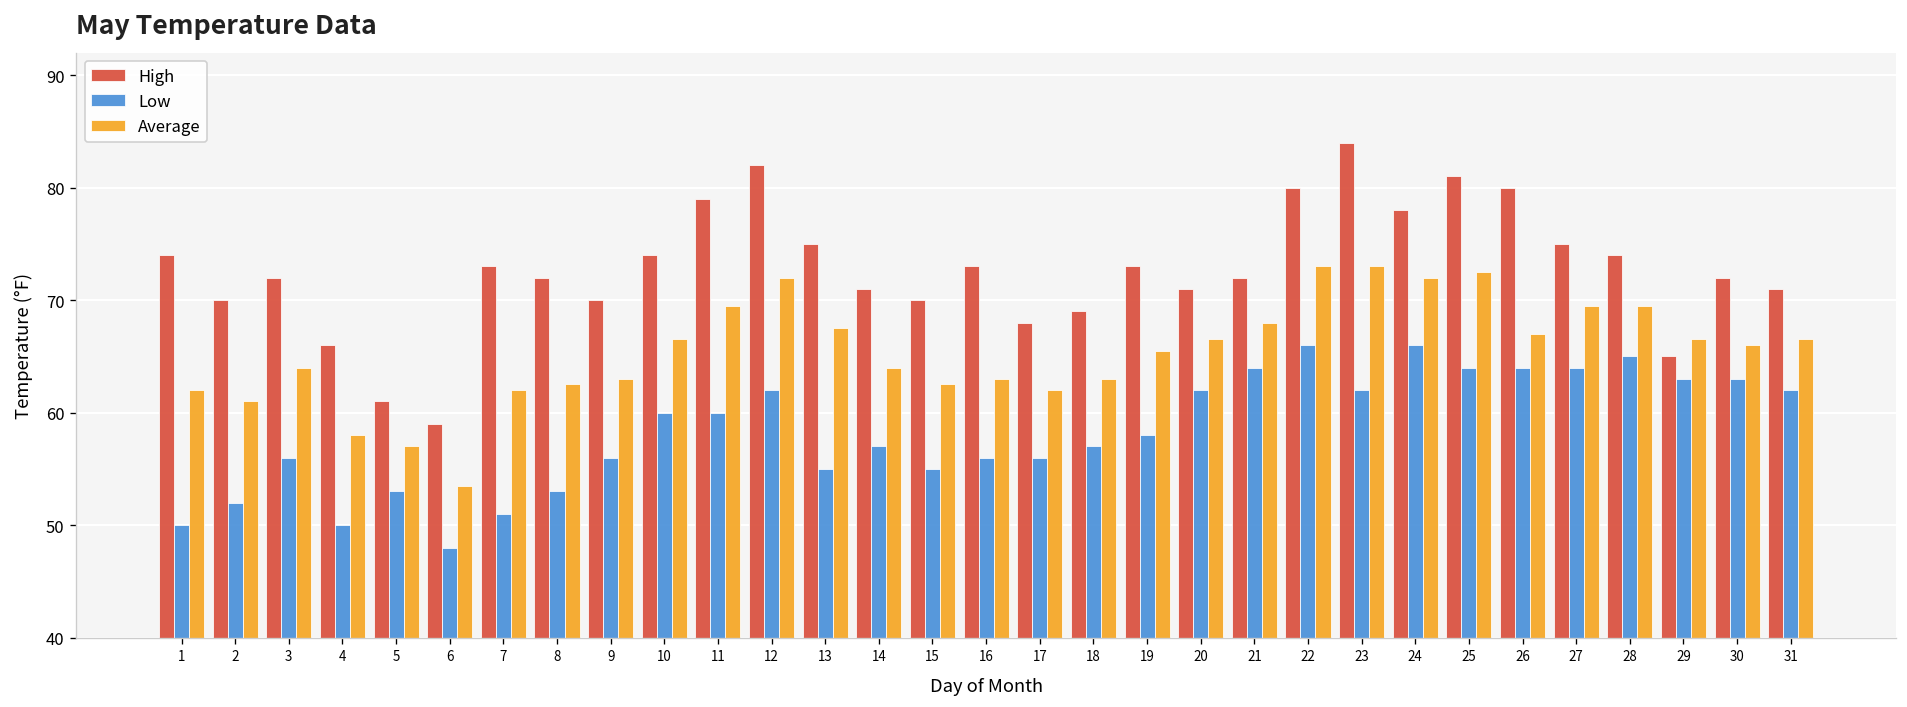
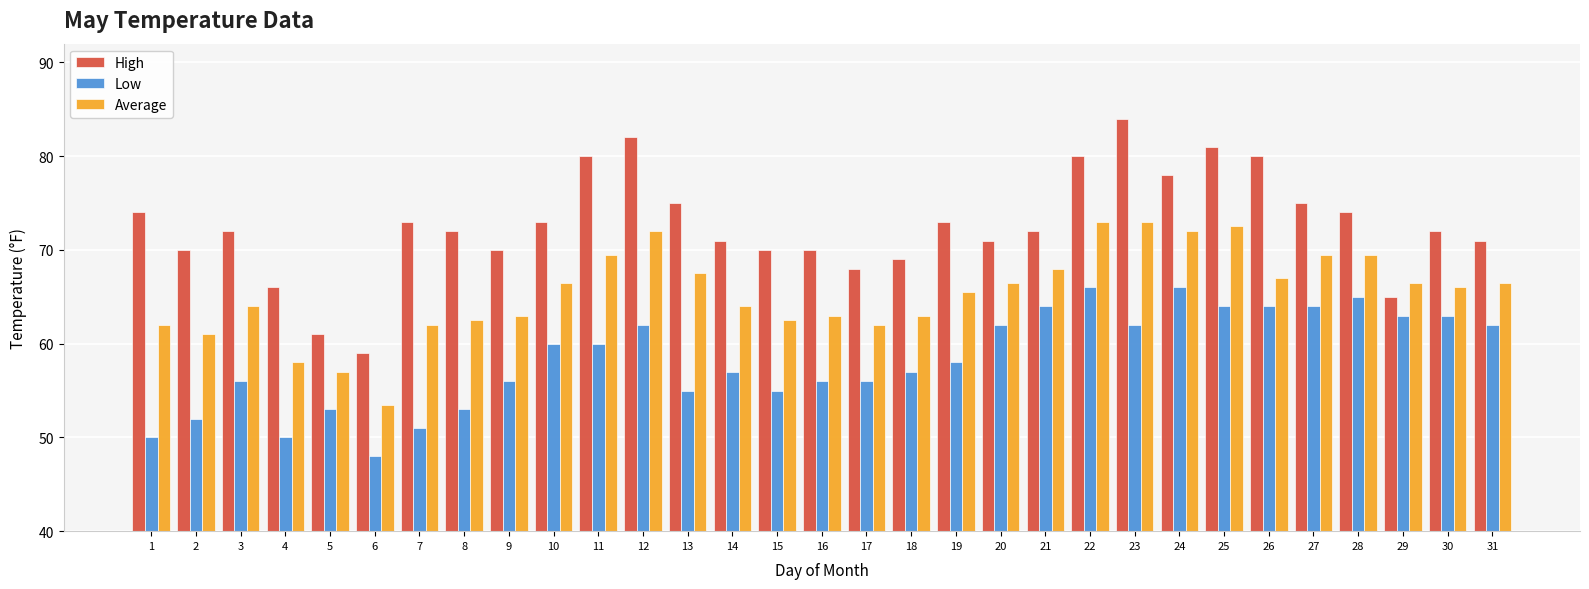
High, 10: 74 -> 73
High, 11: 79 -> 80
High, 16: 73 -> 70
